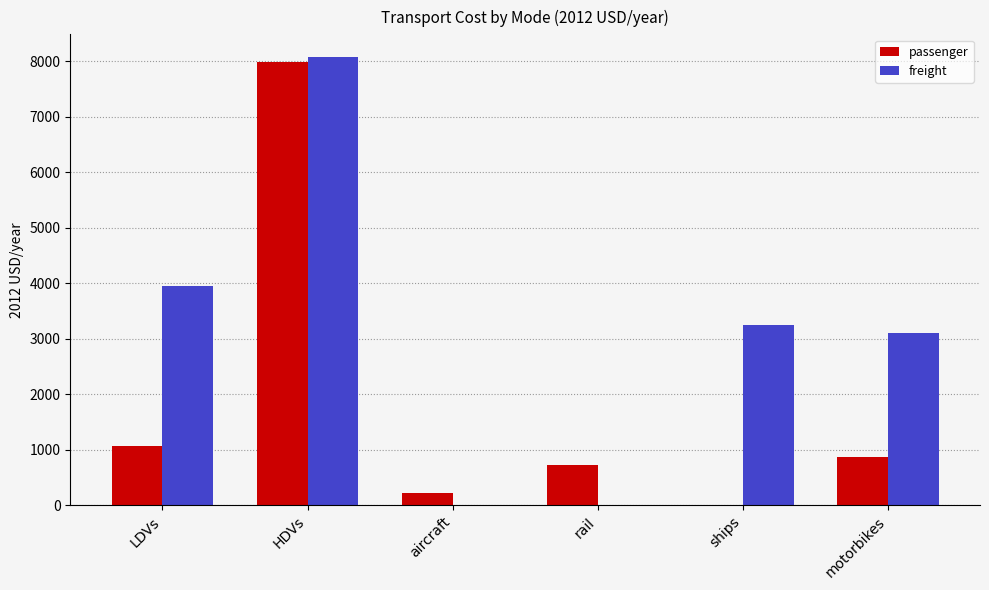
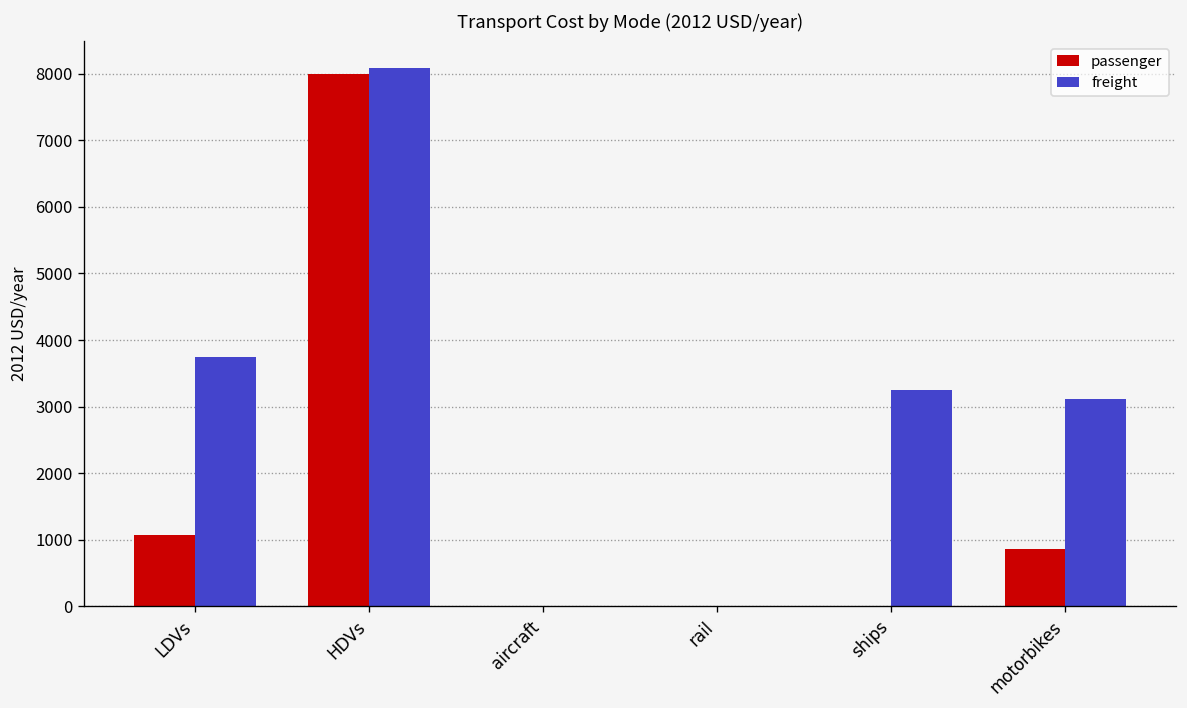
freight, LDVs: 3900 -> 3700
passenger, aircraft: 200 -> 0
passenger, rail: 700 -> 0
